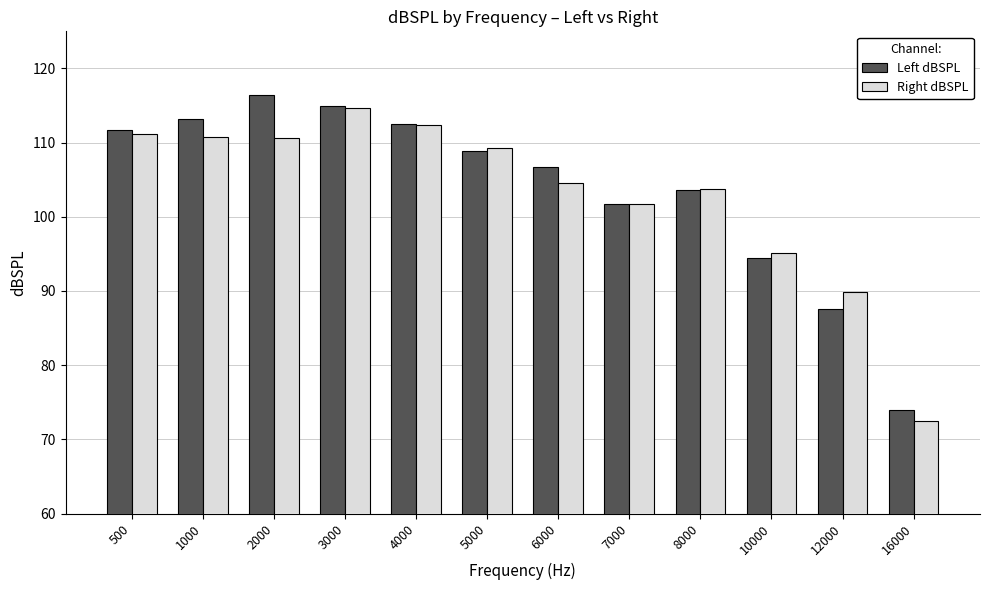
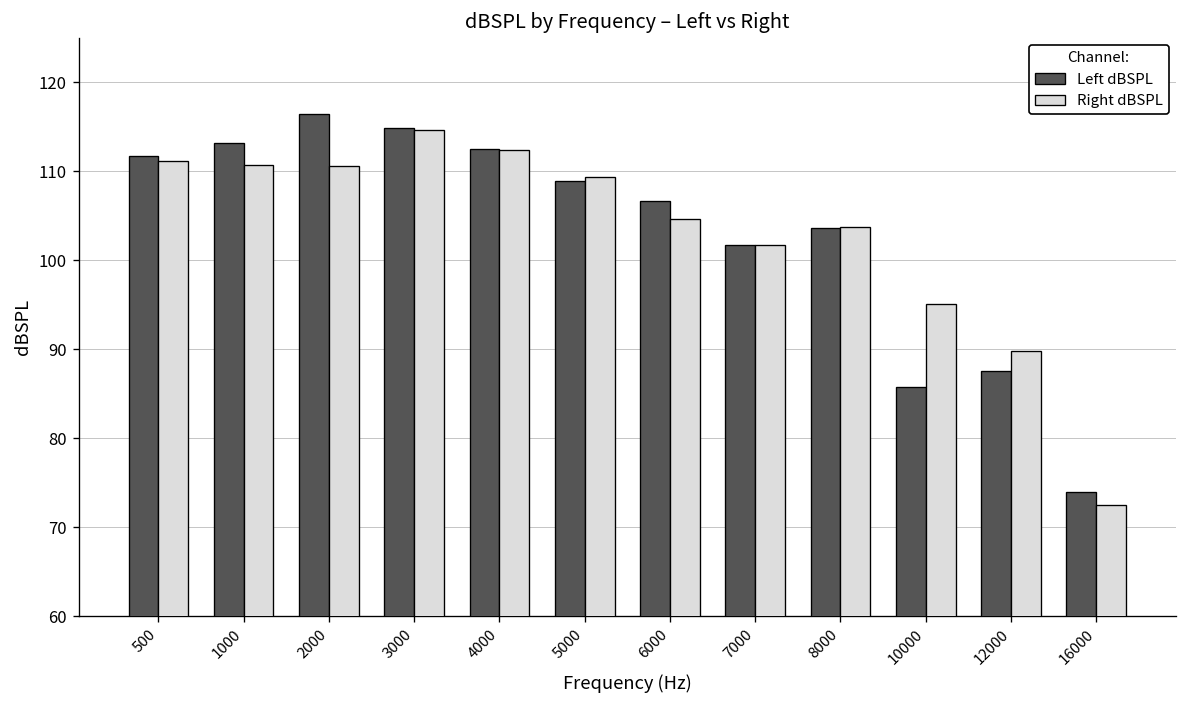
Left dBSPL, 10000: 94 -> 86
